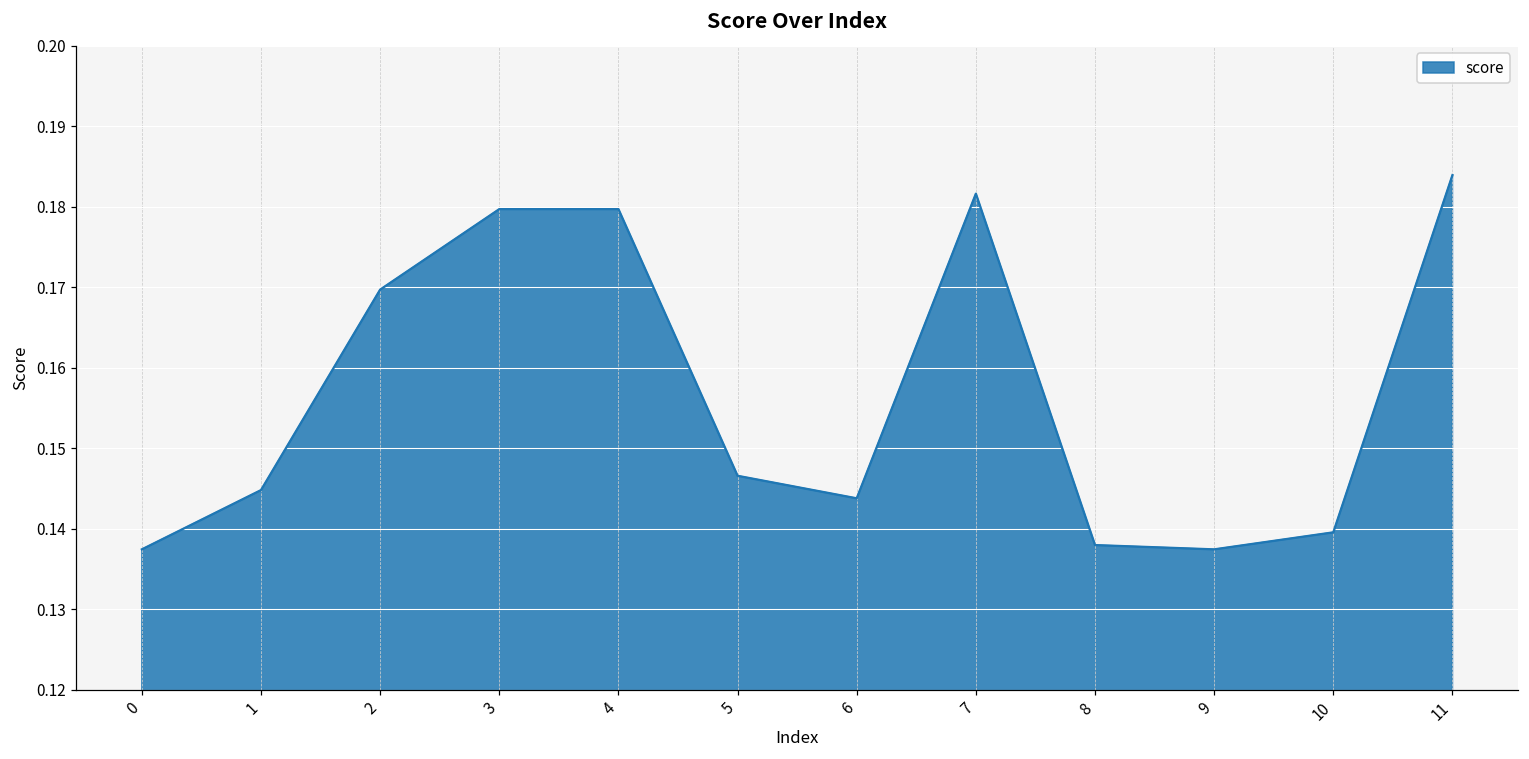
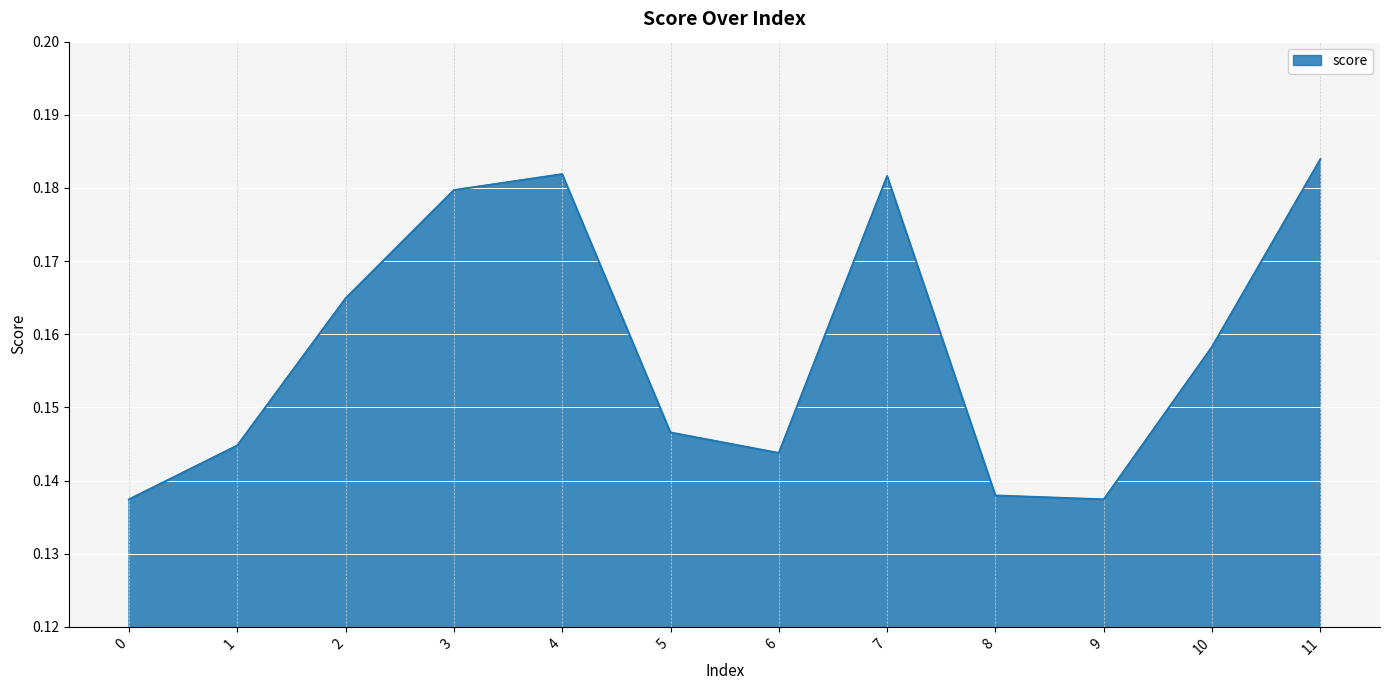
2: 0.170 -> 0.165
4: 0.180 -> 0.182
10: 0.140 -> 0.158
